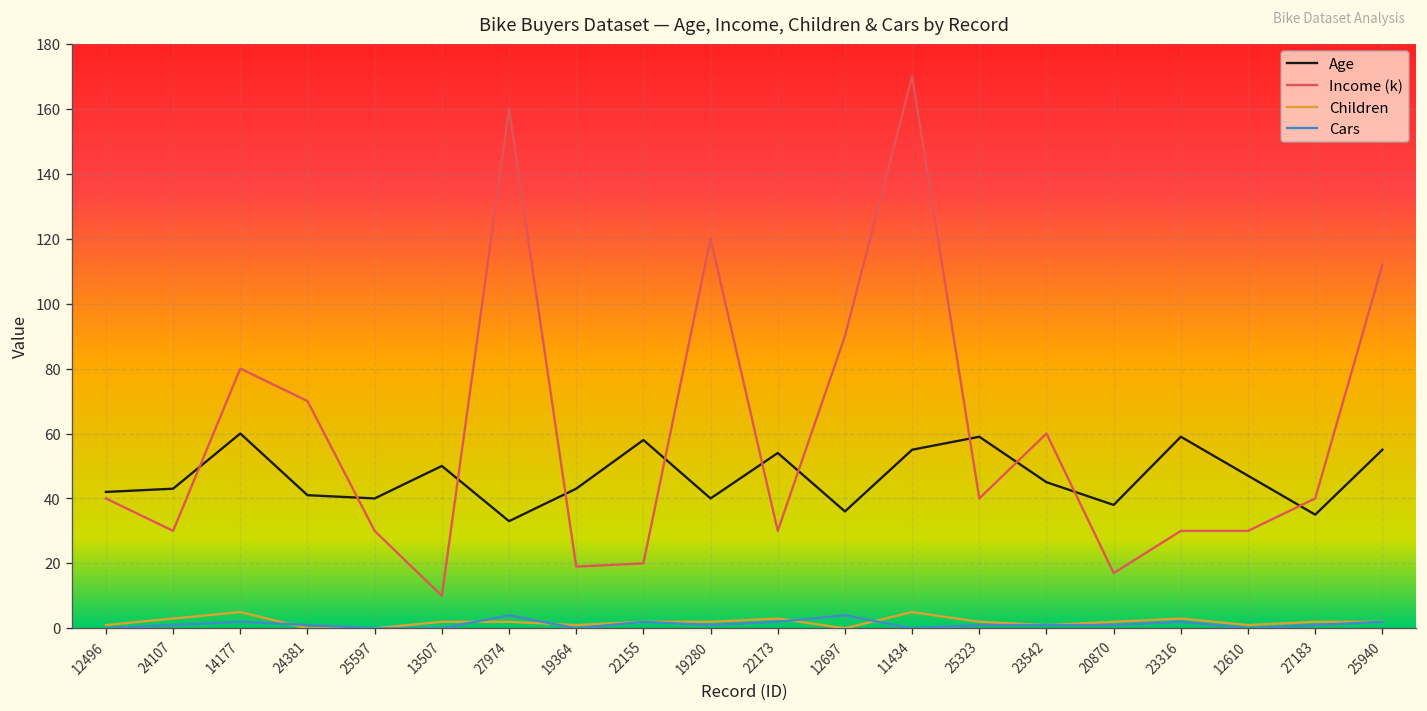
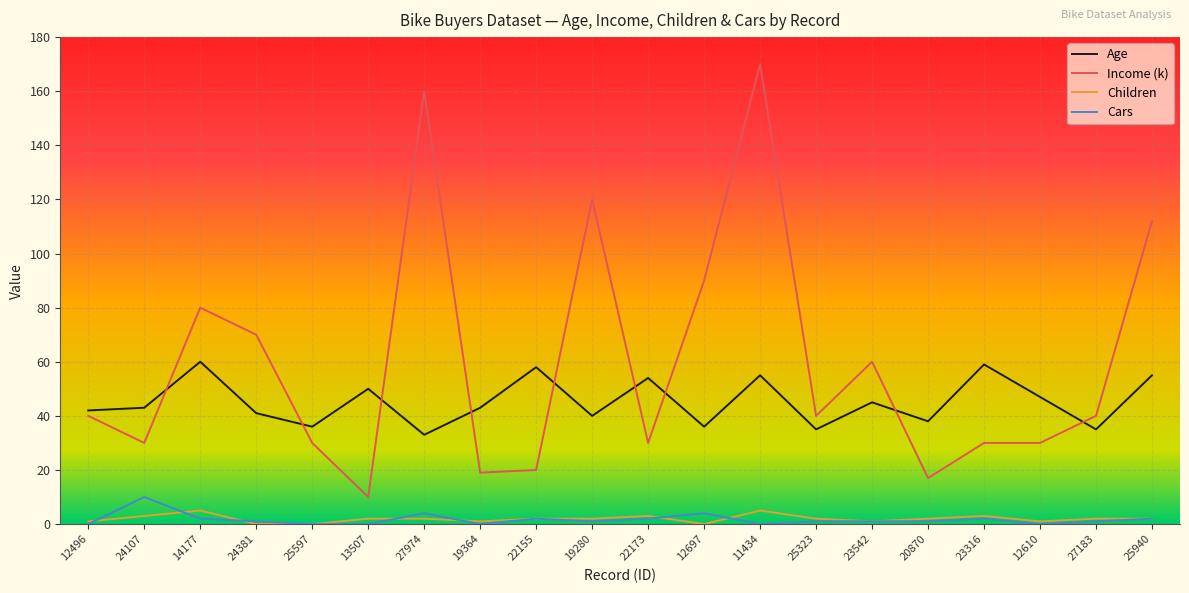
Cars, 24107: 1 -> 10
Age, 25597: 40 -> 36
Age, 25323: 59 -> 35
